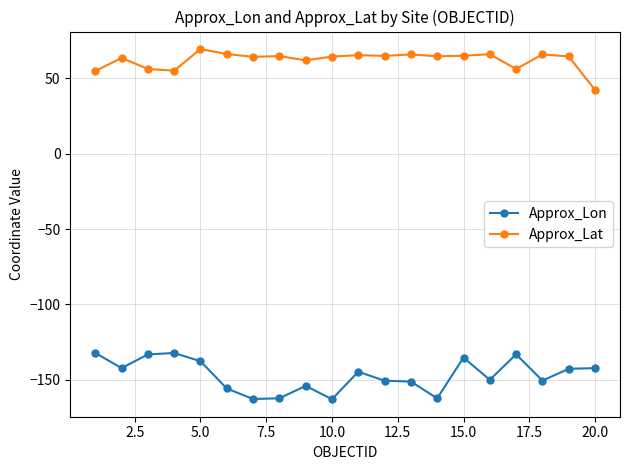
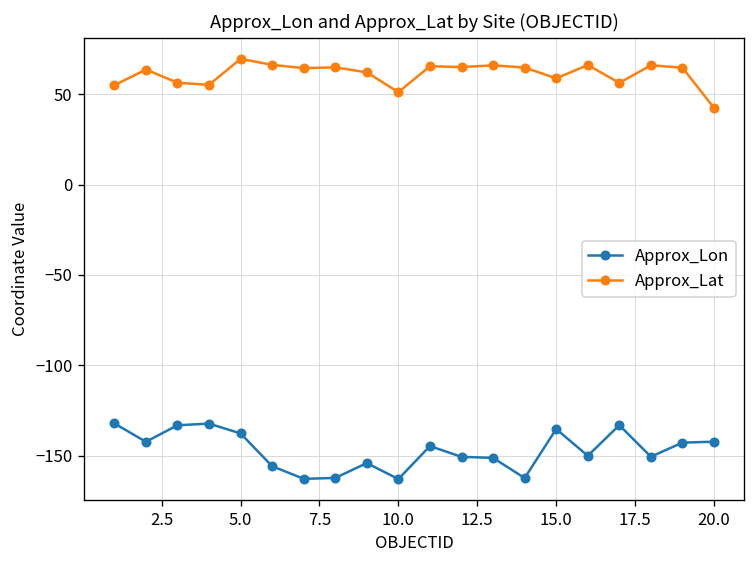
Approx_Lat, 10.0: 65 -> 51
Approx_Lat, 15.0: 65 -> 59
